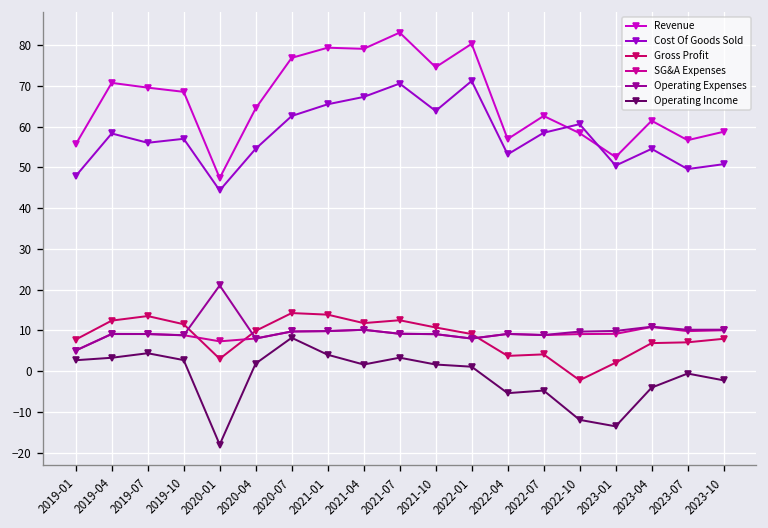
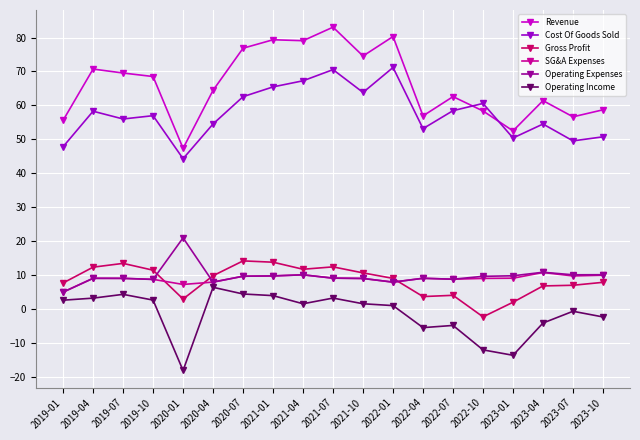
Operating Income, 2020-04: 2 -> 6
Operating Income, 2020-07: 8 -> 5
